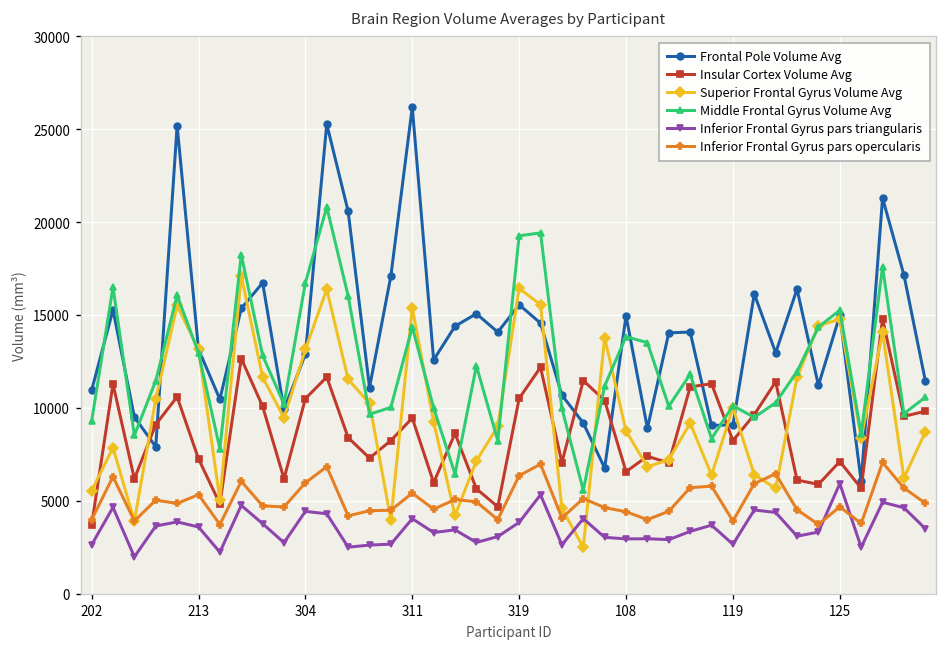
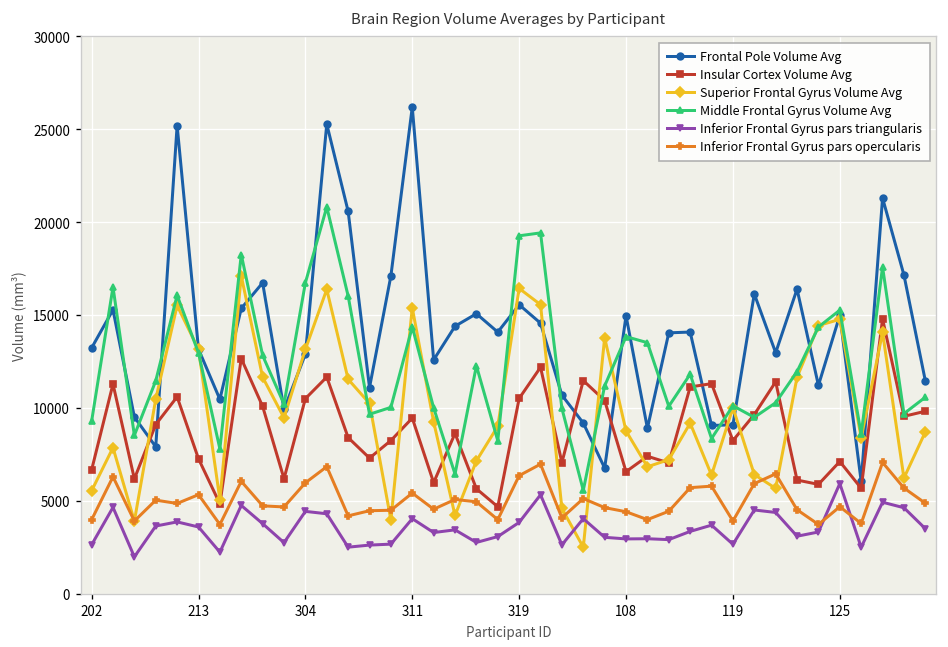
Frontal Pole Volume Avg, 202: 10900 -> 13200
Insular Cortex Volume Avg, 202: 3700 -> 6700
